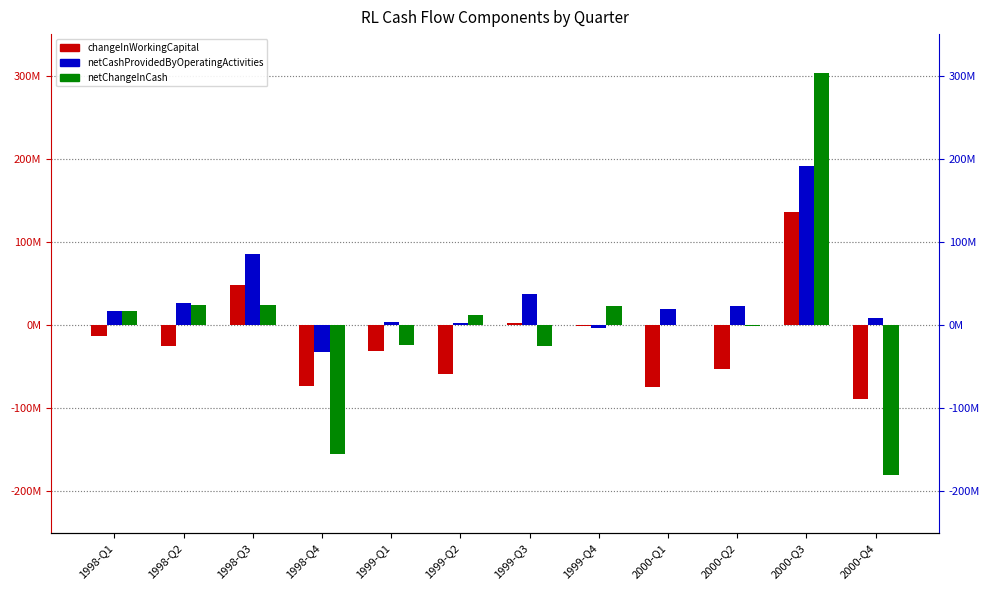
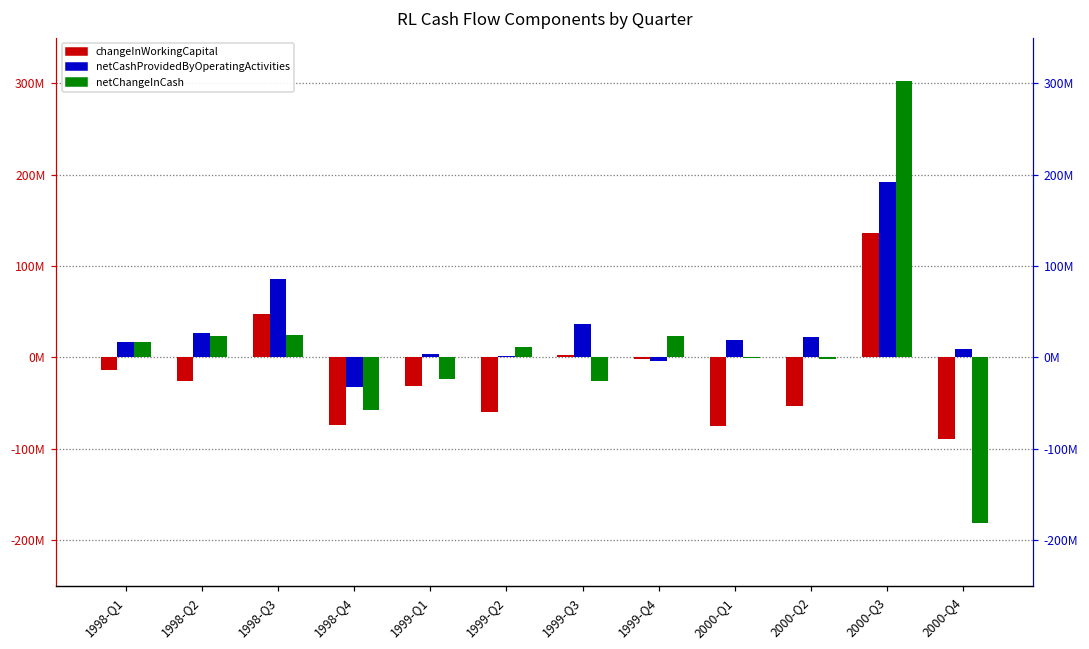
netChangeInCash, 1998-Q4: -160000000 -> -60000000
